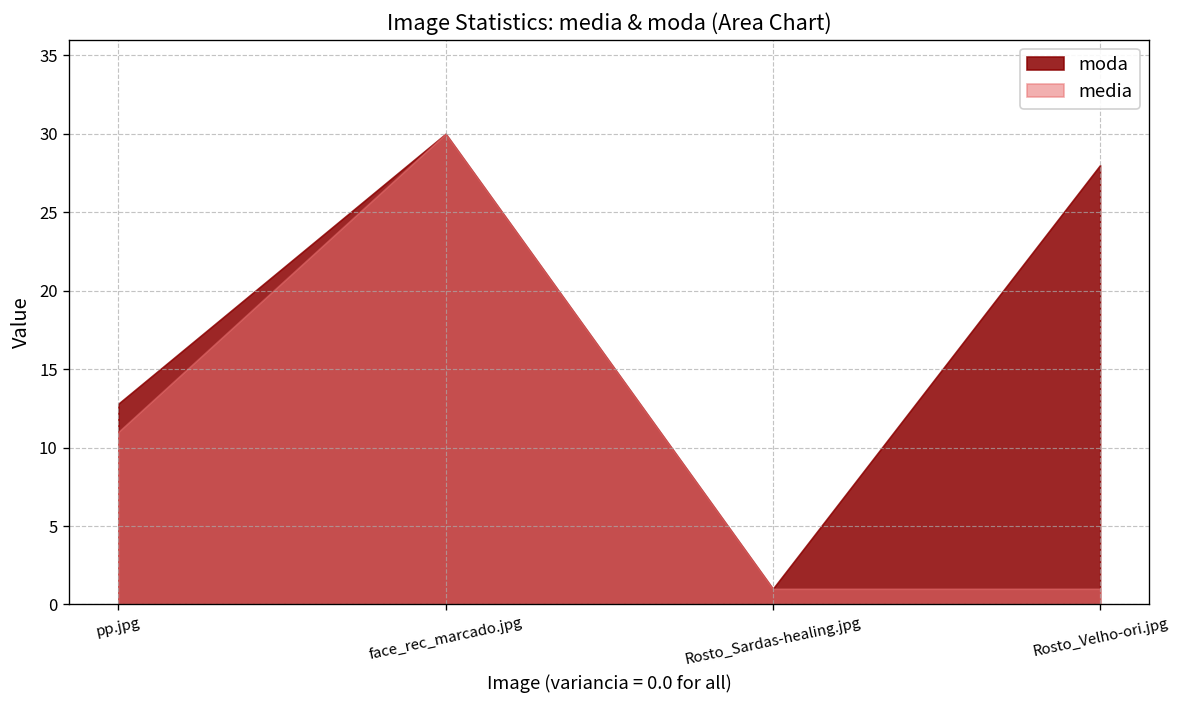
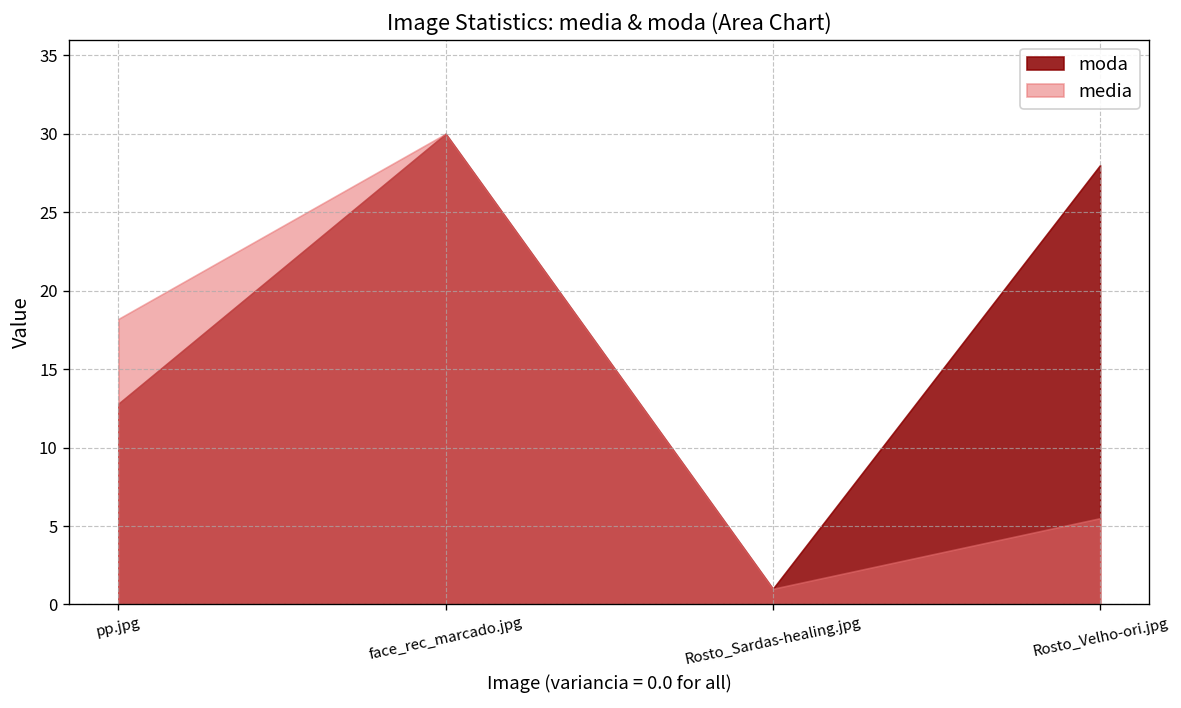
media, pp.jpg: 11.0 -> 18.2
media, Rosto_Velho-ori.jpg: 1.0 -> 5.5
